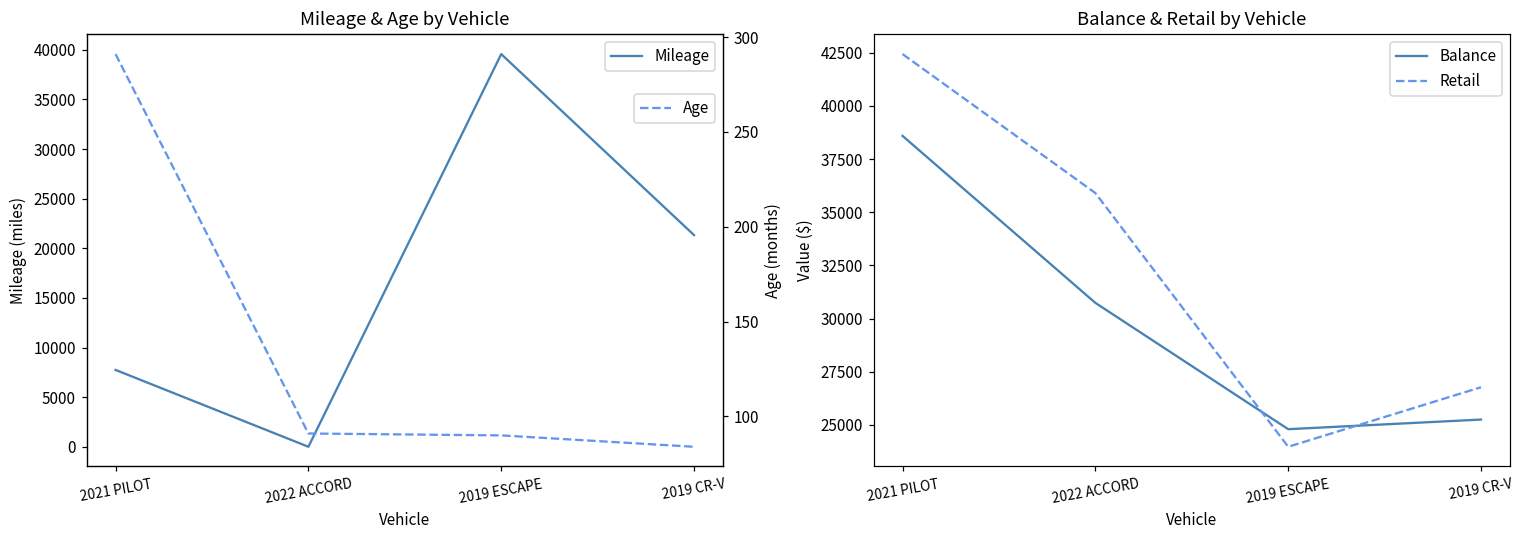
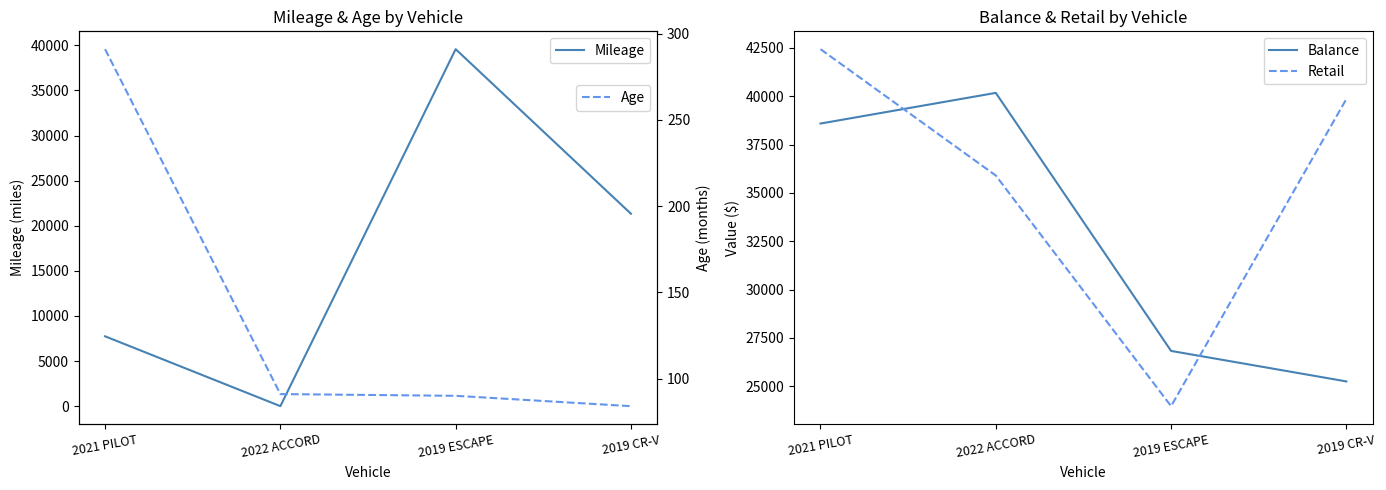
Balance & Retail by Vehicle, Balance, 2022 ACCORD: 30700 -> 40200
Balance & Retail by Vehicle, Balance, 2019 ESCAPE: 24800 -> 26800
Balance & Retail by Vehicle, Retail, 2019 CR-V: 26800 -> 39900
